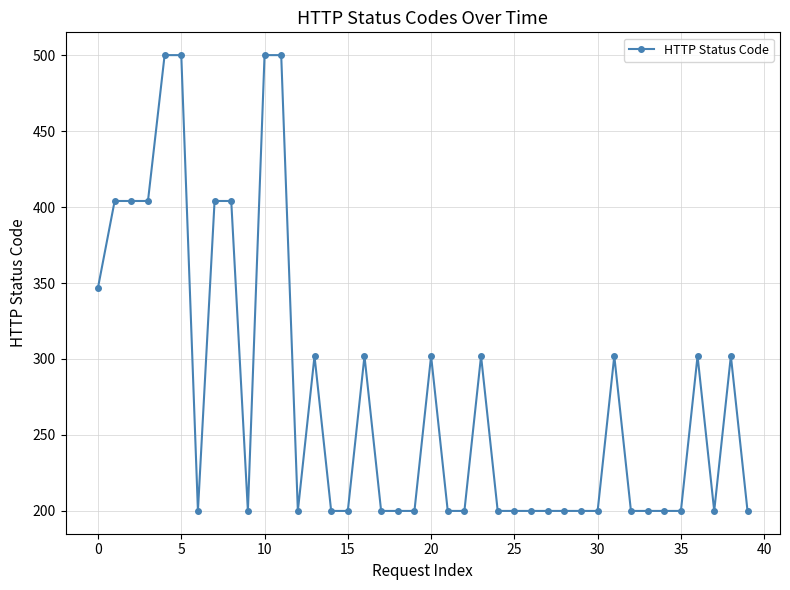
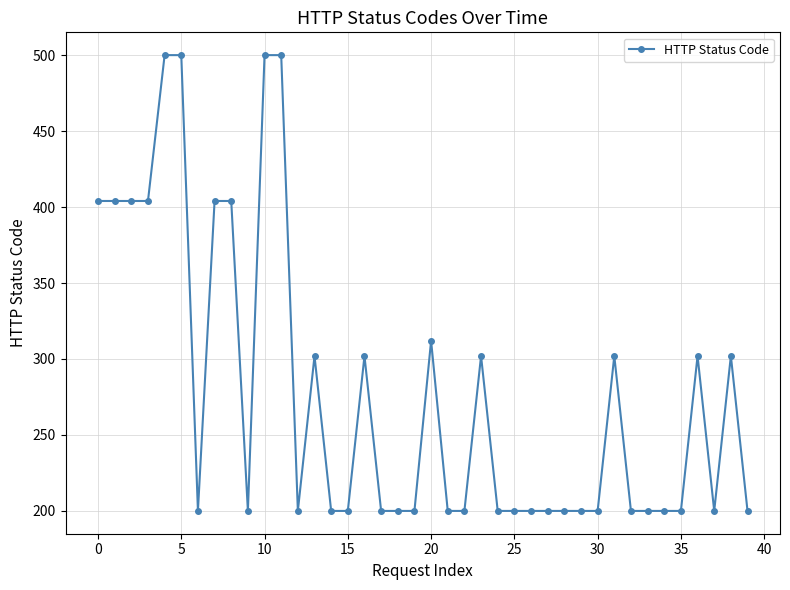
0: 347 -> 404
20: 302 -> 312
